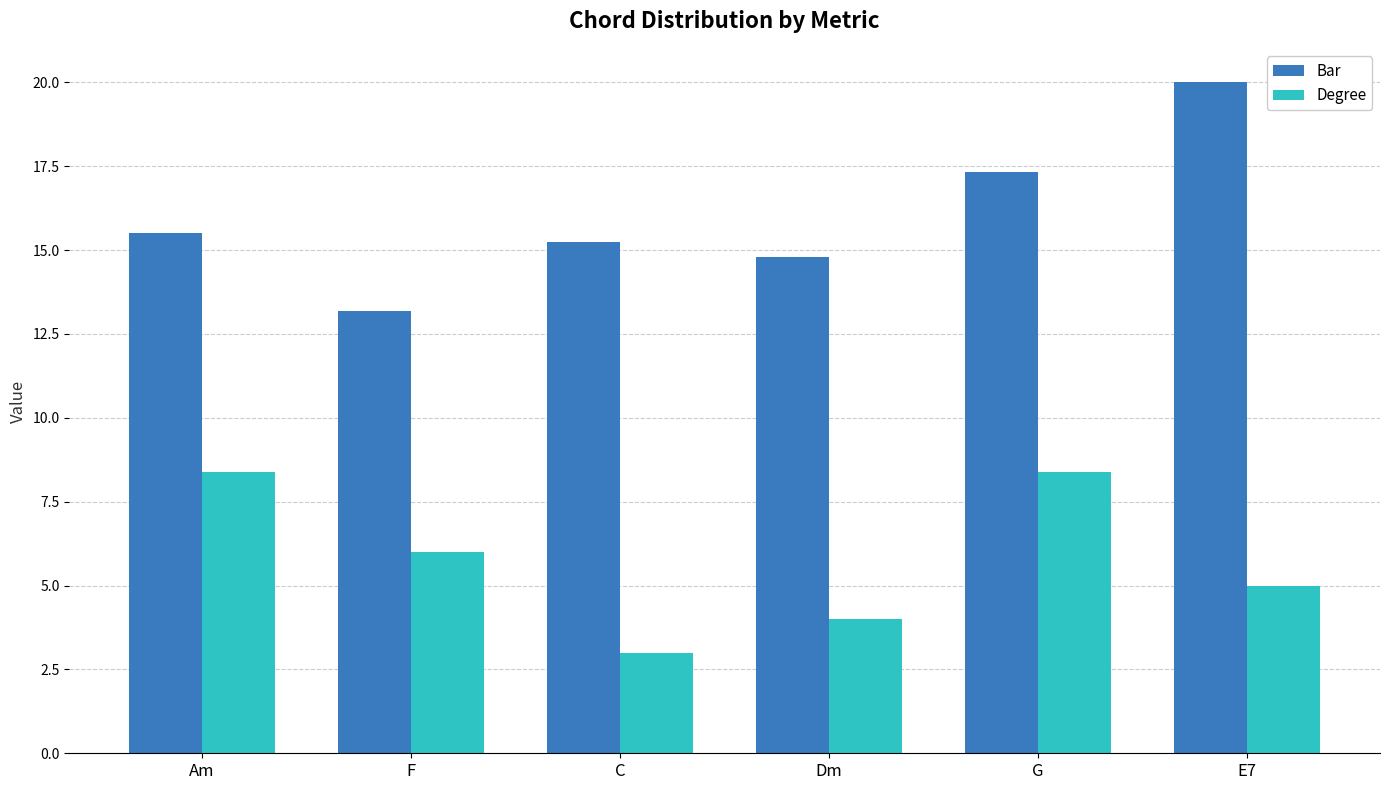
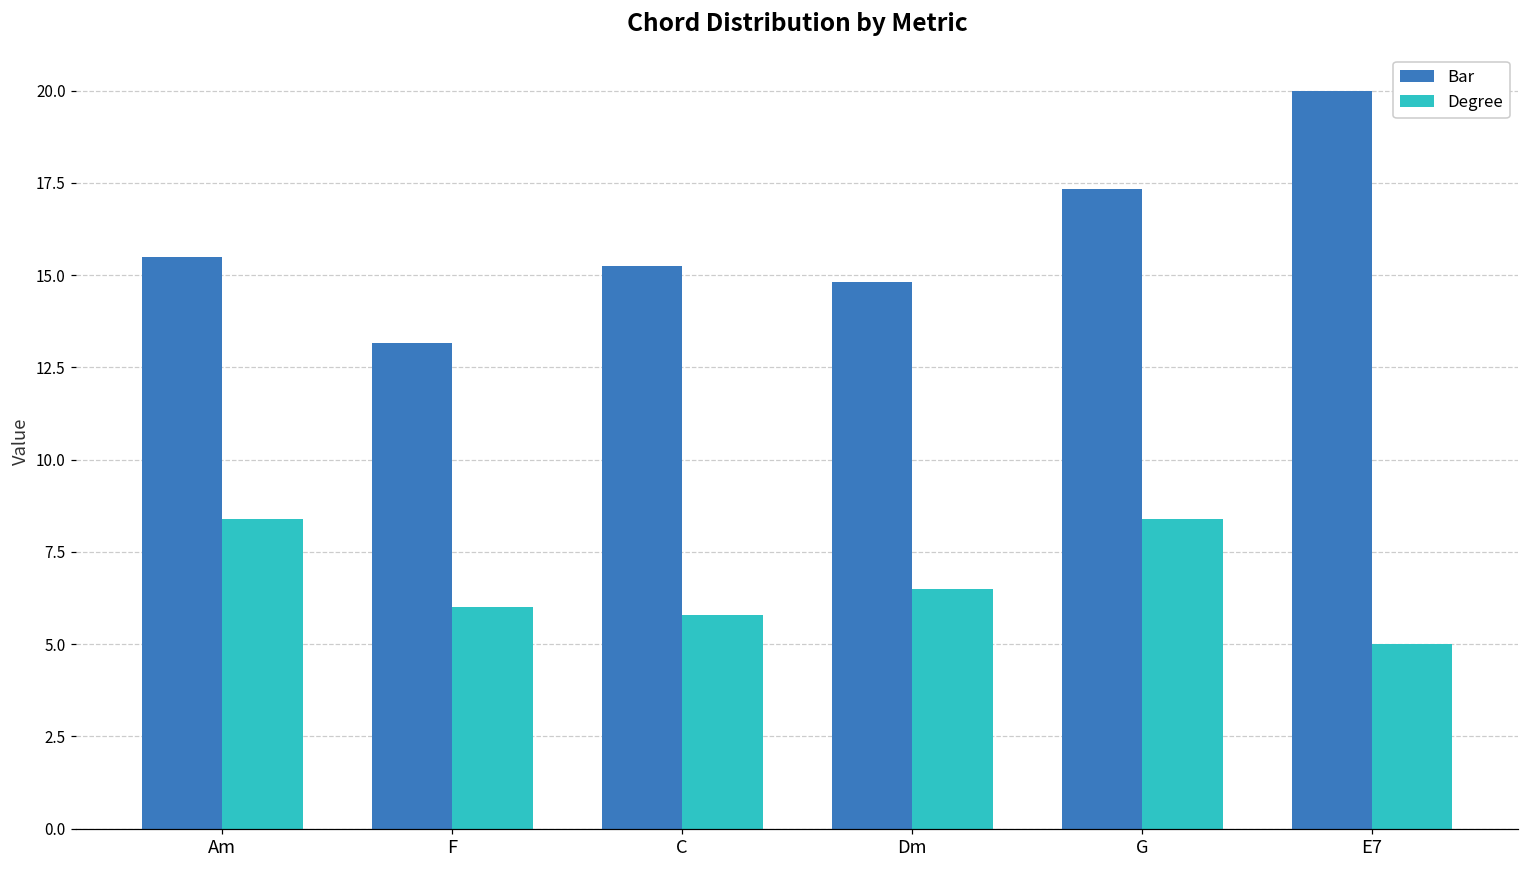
Degree, C: 3.0 -> 5.8
Degree, Dm: 4.0 -> 6.5
